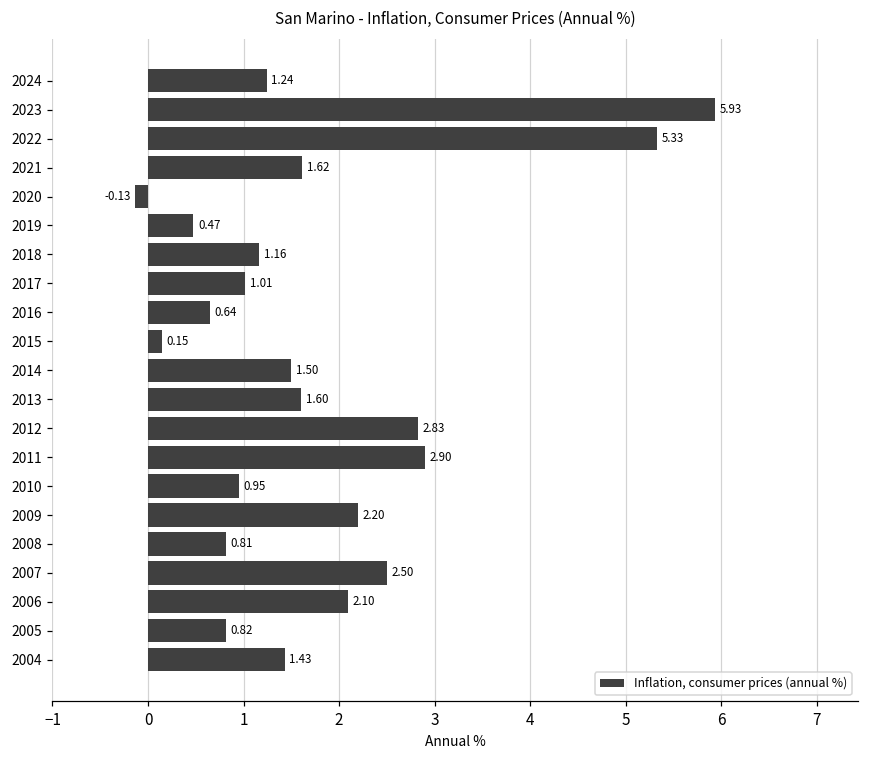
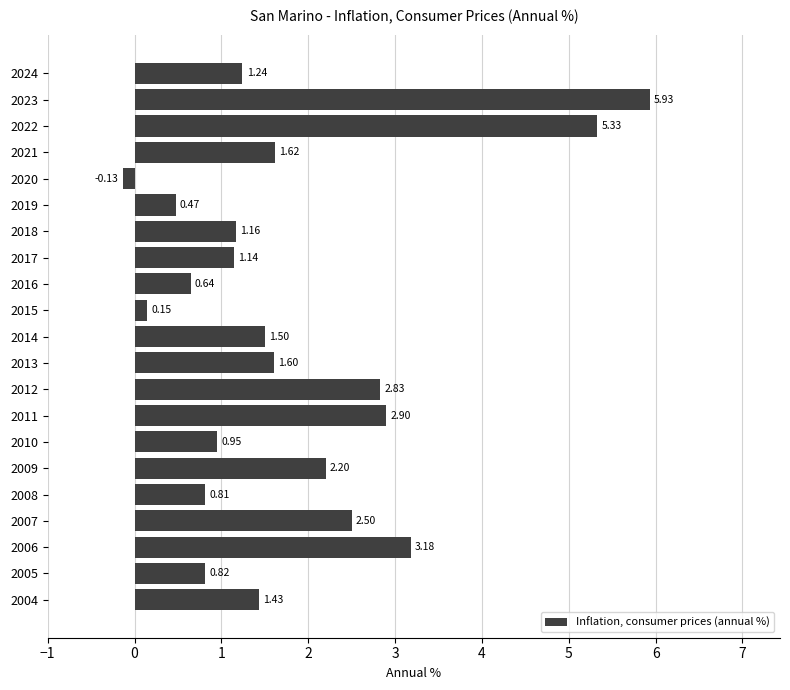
2017: 1.01 -> 1.14
2006: 2.10 -> 3.18
